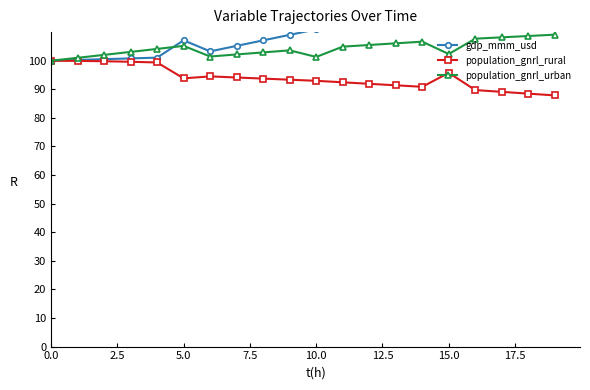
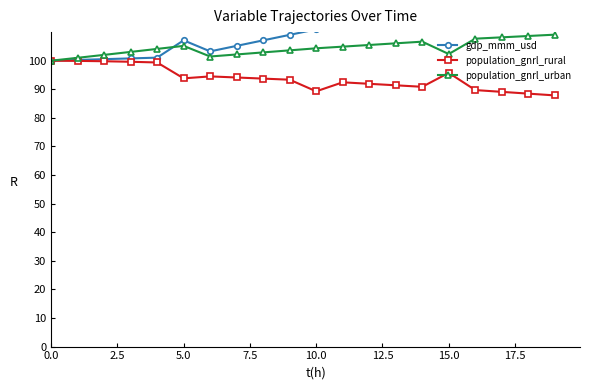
population_gnrl_rural, 10.0: 93 -> 89
population_gnrl_urban, 10.0: 101 -> 104
